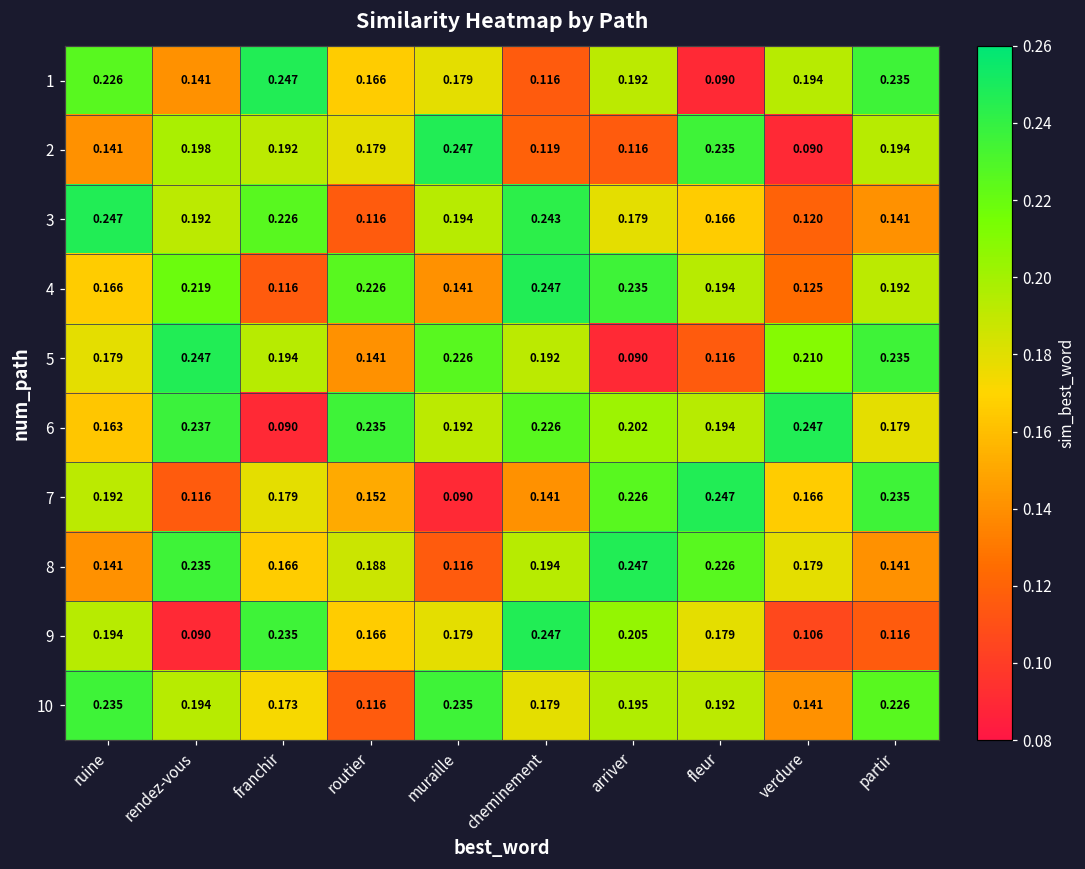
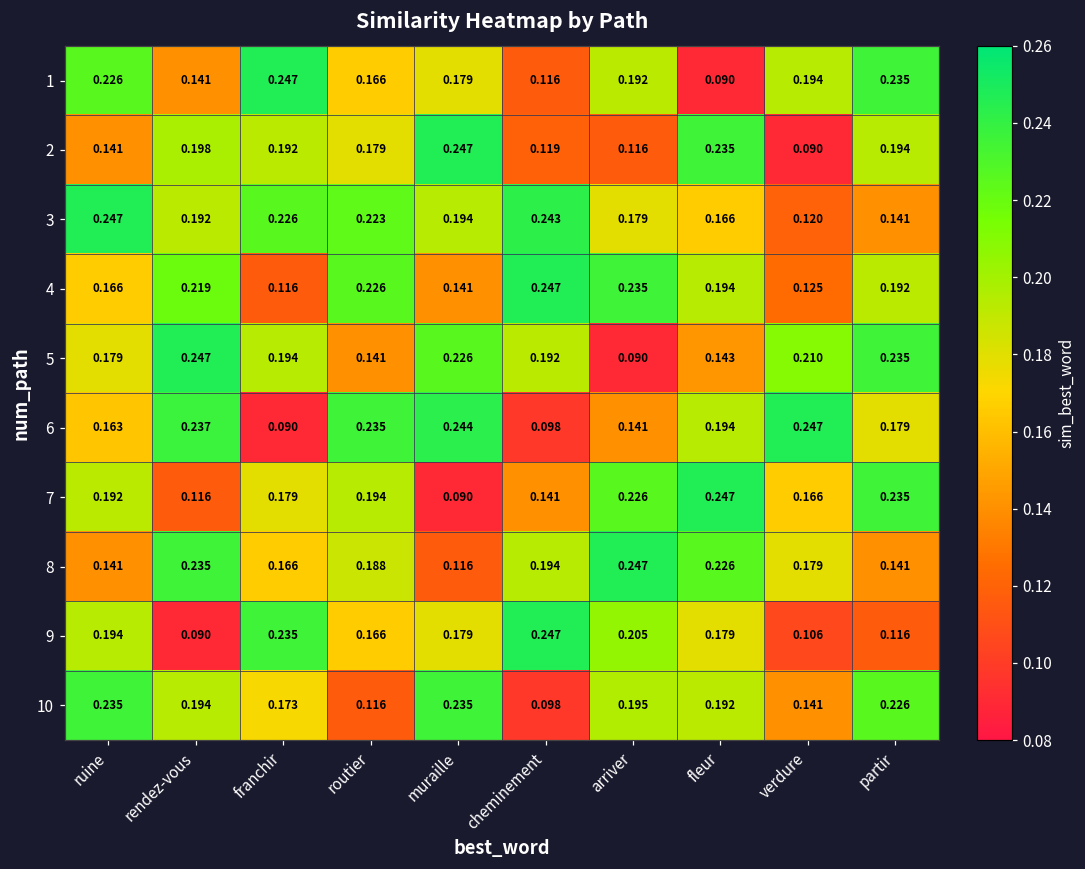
3, routier: 0.116 -> 0.223
5, fleur: 0.116 -> 0.143
6, muraille: 0.192 -> 0.244
6, cheminement: 0.226 -> 0.098
6, arriver: 0.202 -> 0.141
7, routier: 0.152 -> 0.194
10, cheminement: 0.179 -> 0.098
